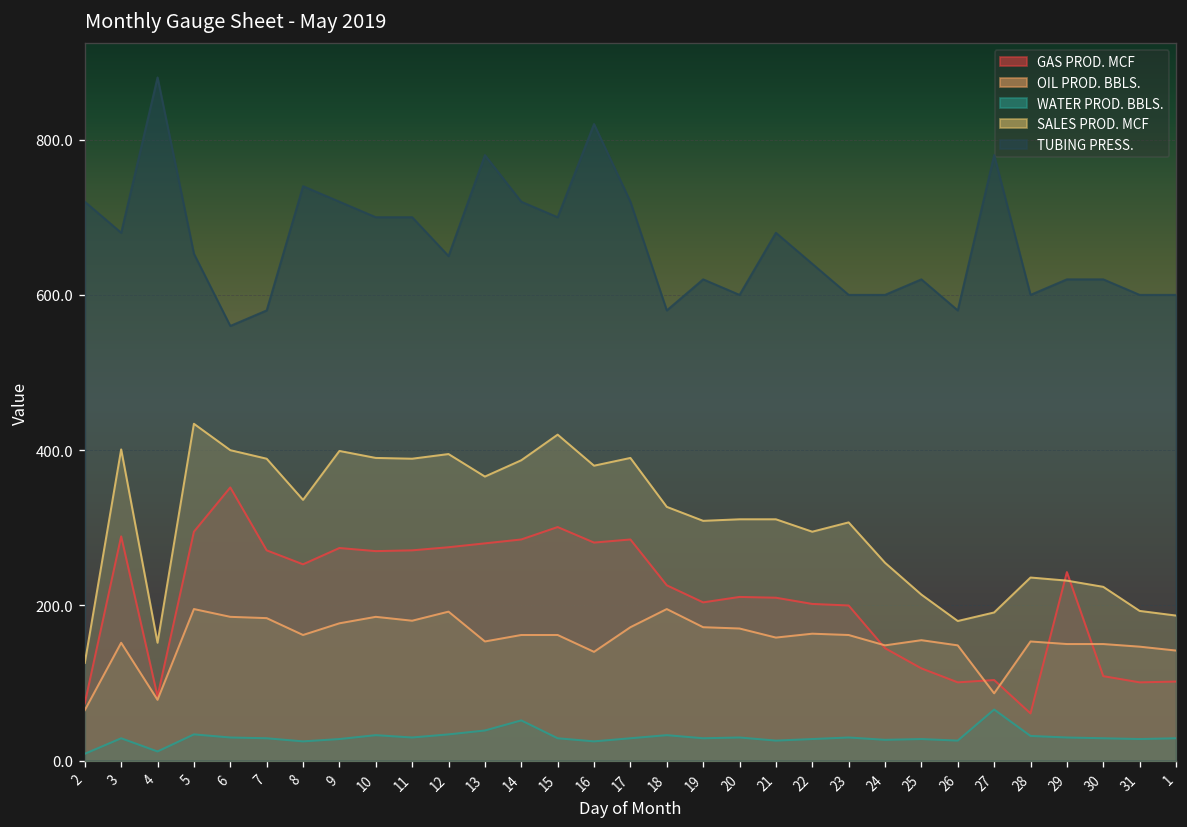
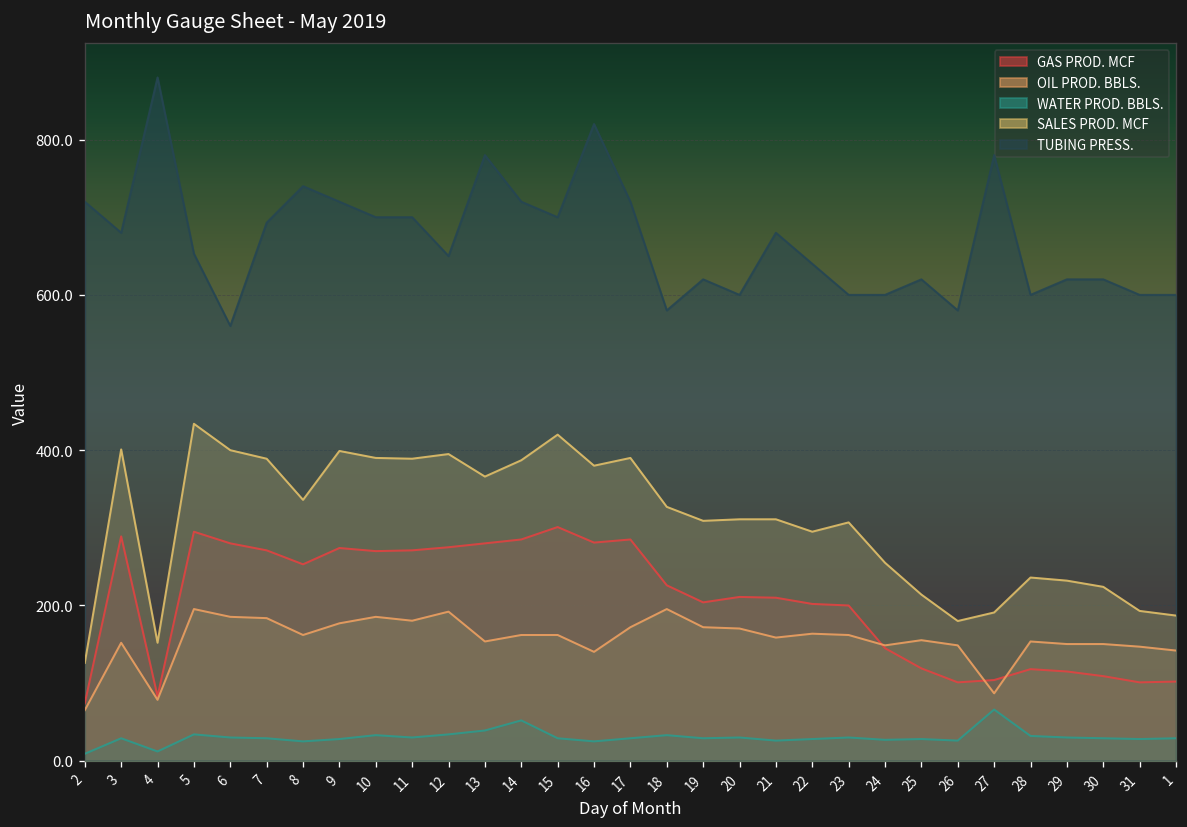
GAS PROD. MCF, 6: 350 -> 280
TUBING PRESS., 7: 580 -> 690
GAS PROD. MCF, 28: 60 -> 120
GAS PROD. MCF, 29: 240 -> 120
